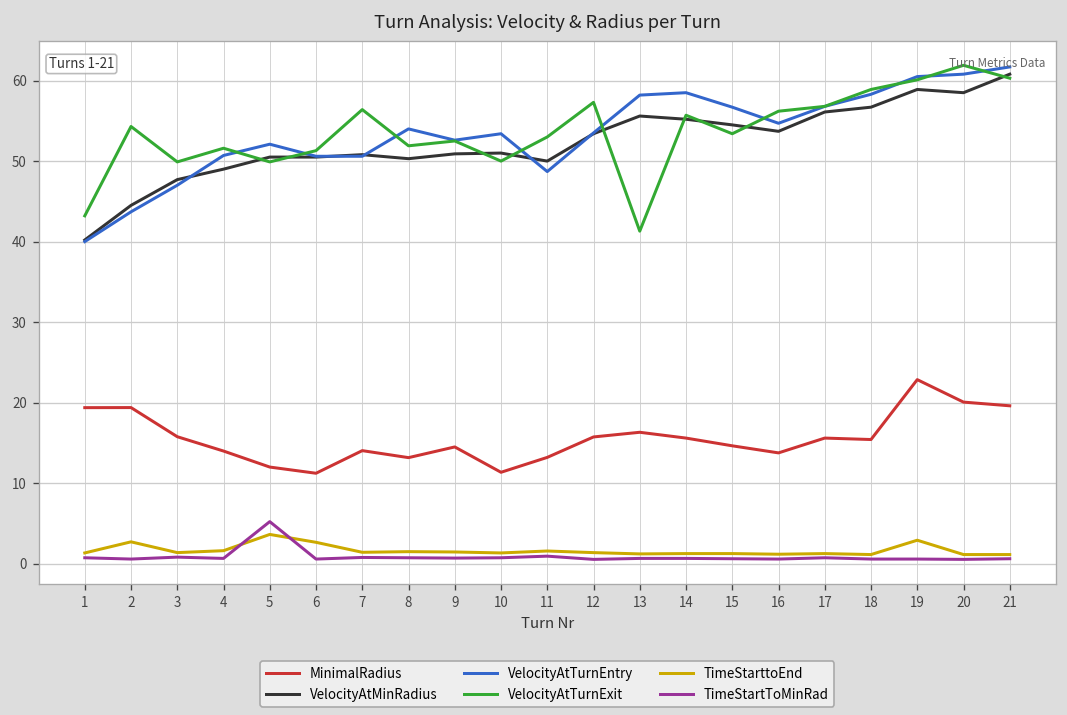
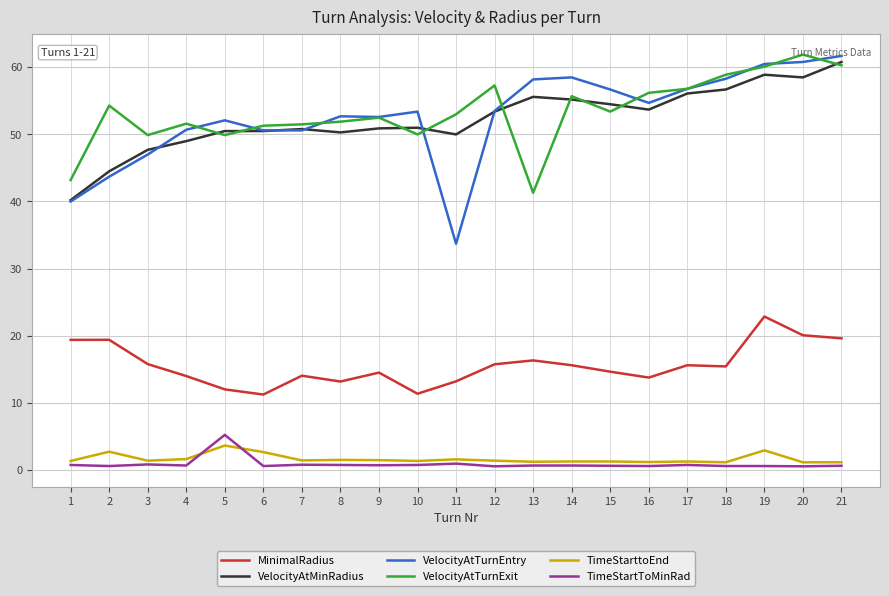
VelocityAtTurnExit, 7: 56 -> 52
VelocityAtTurnEntry, 8: 54 -> 53
VelocityAtTurnEntry, 11: 49 -> 34
